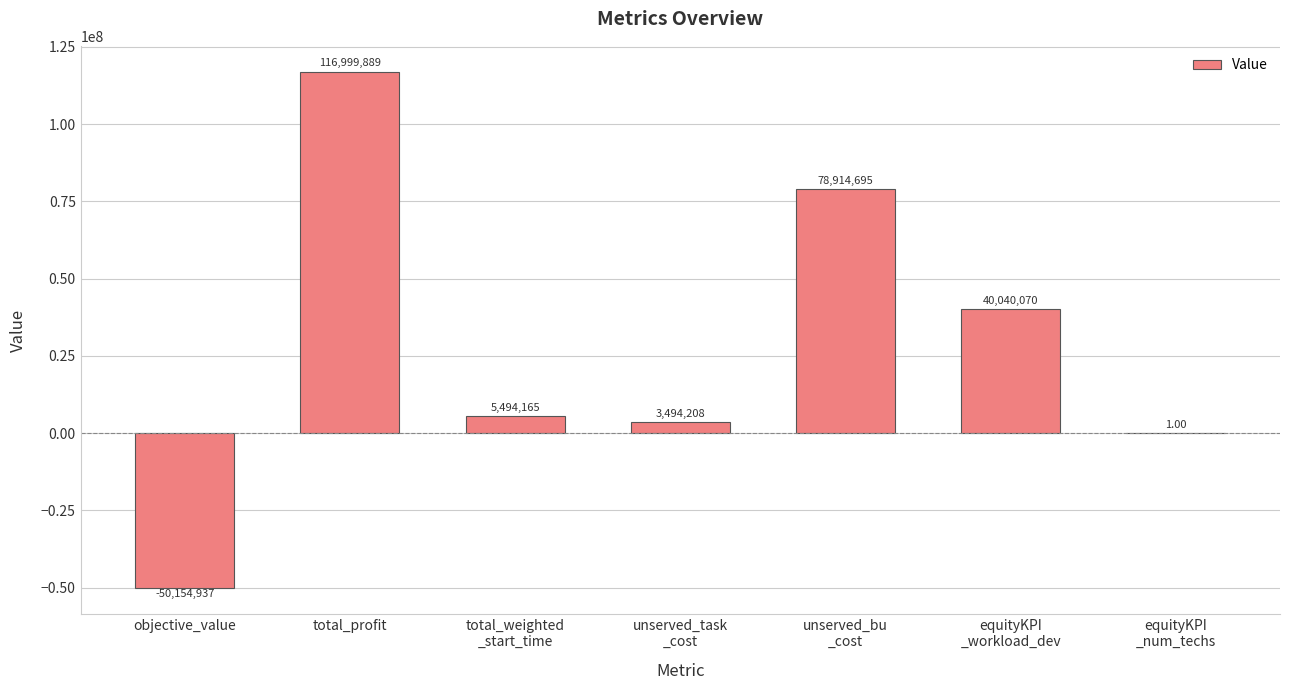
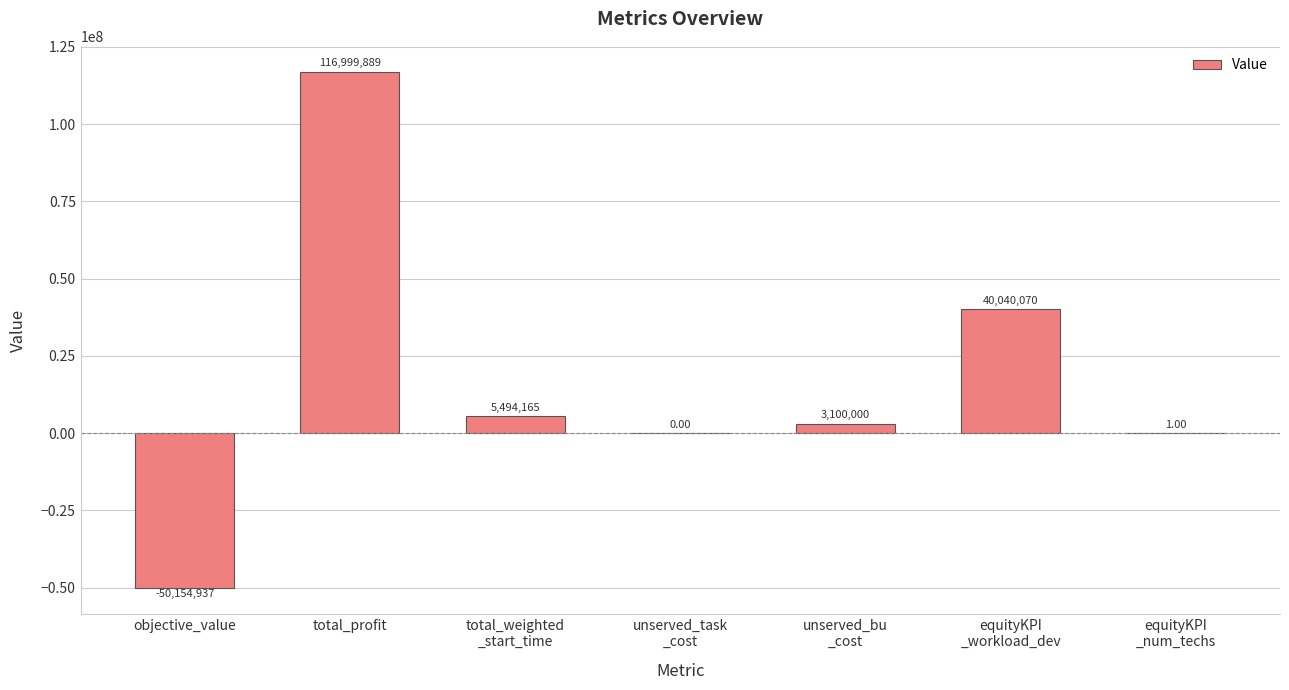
unserved_task _cost: 3,494,208 -> 0.00
unserved_bu _cost: 78,914,695 -> 3,100,000
